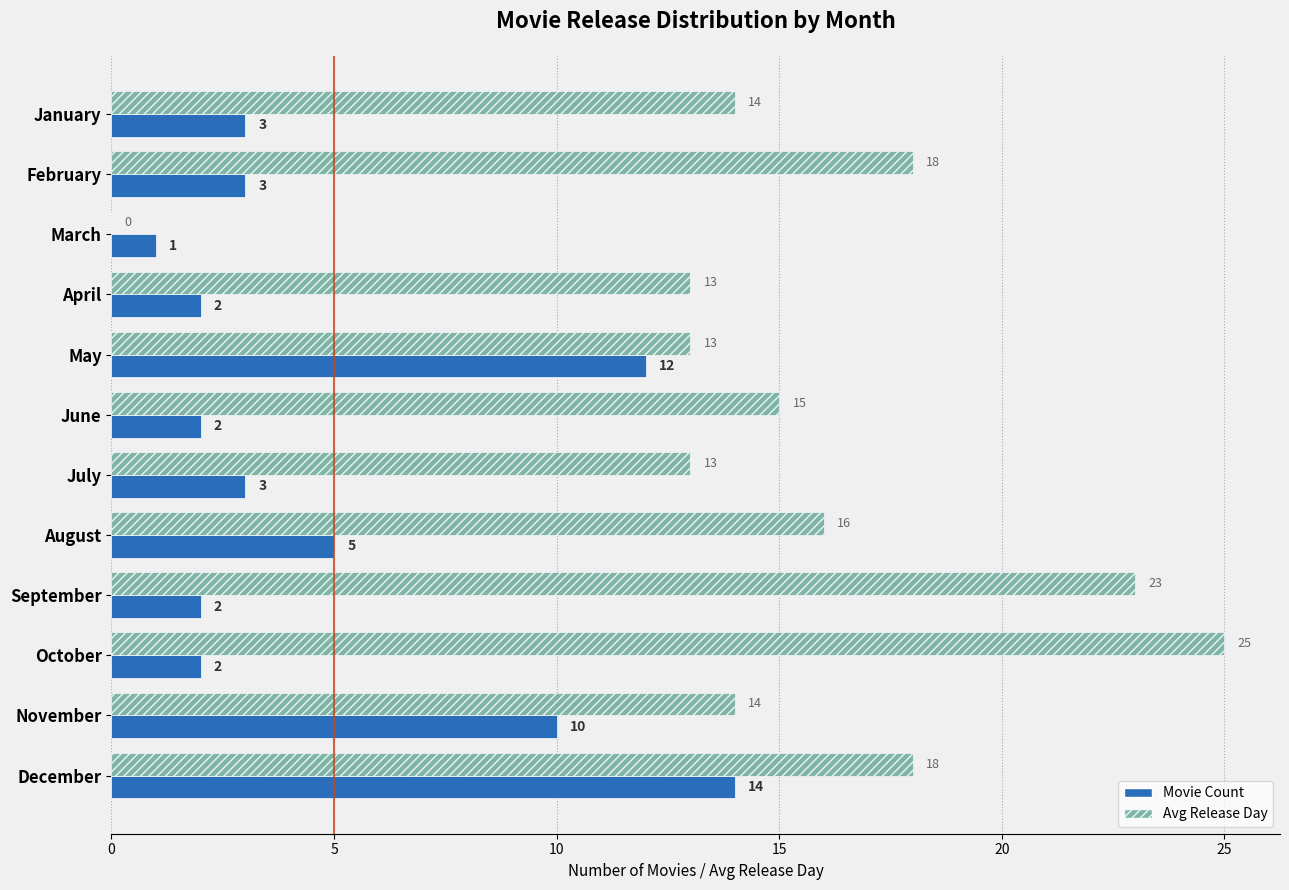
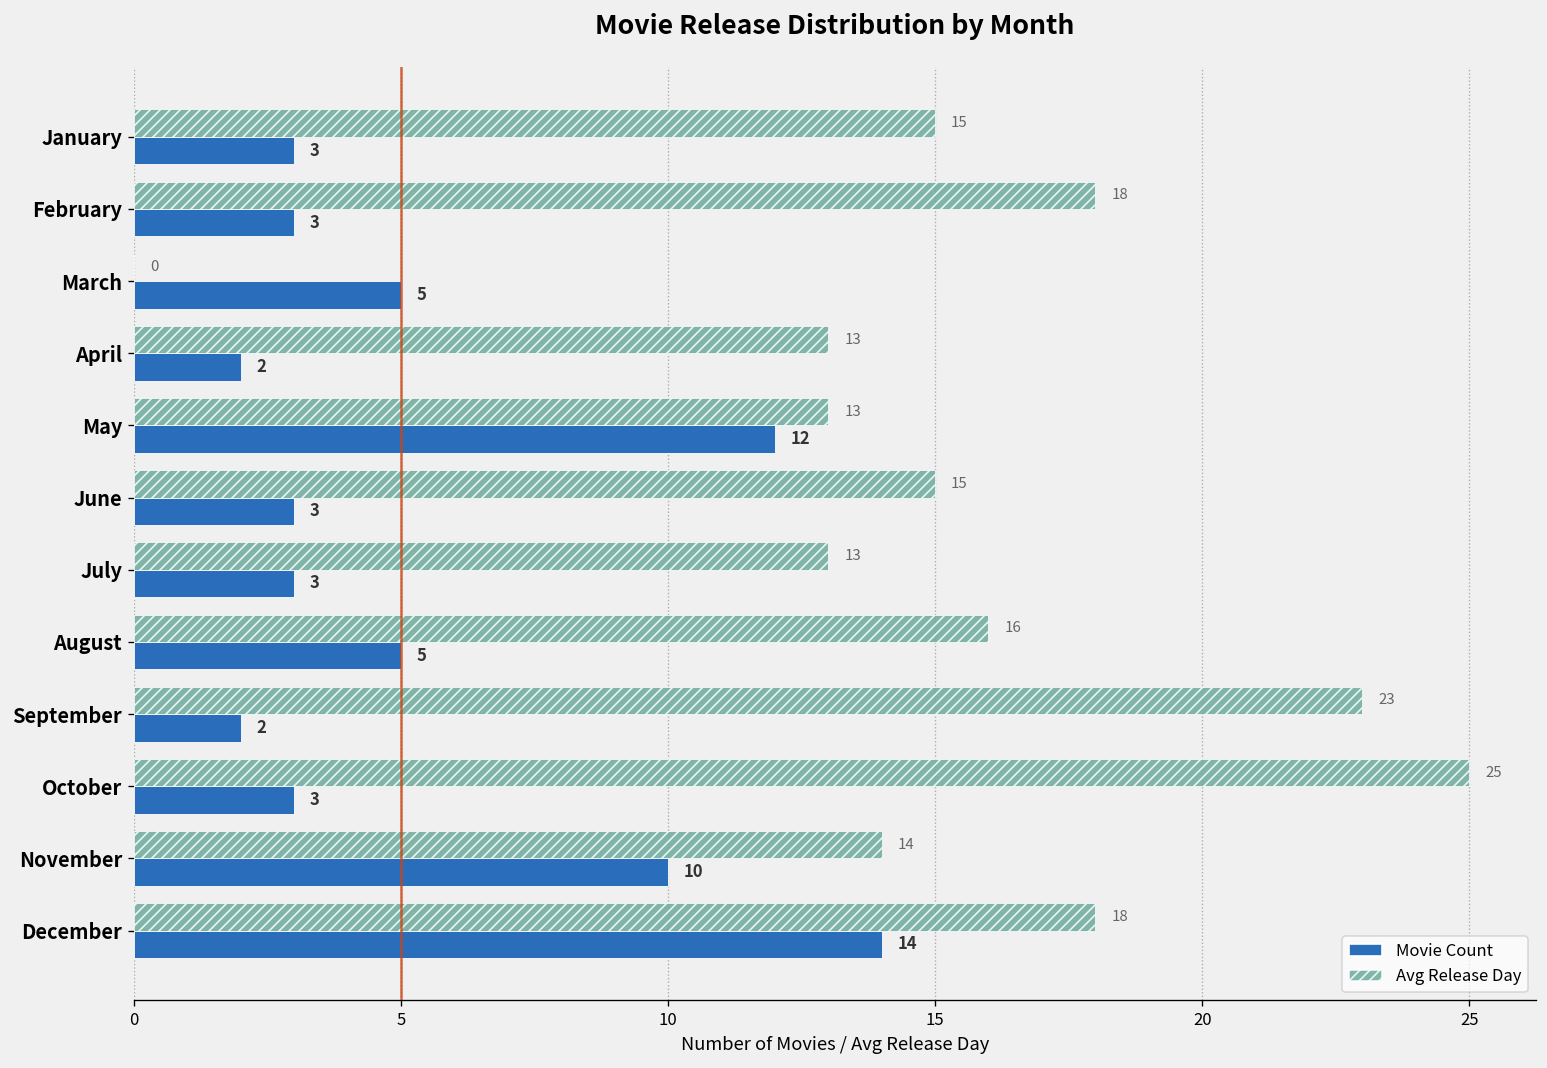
Avg Release Day, January: 14 -> 15
Movie Count, March: 1 -> 5
Movie Count, June: 2 -> 3
Movie Count, October: 2 -> 3
